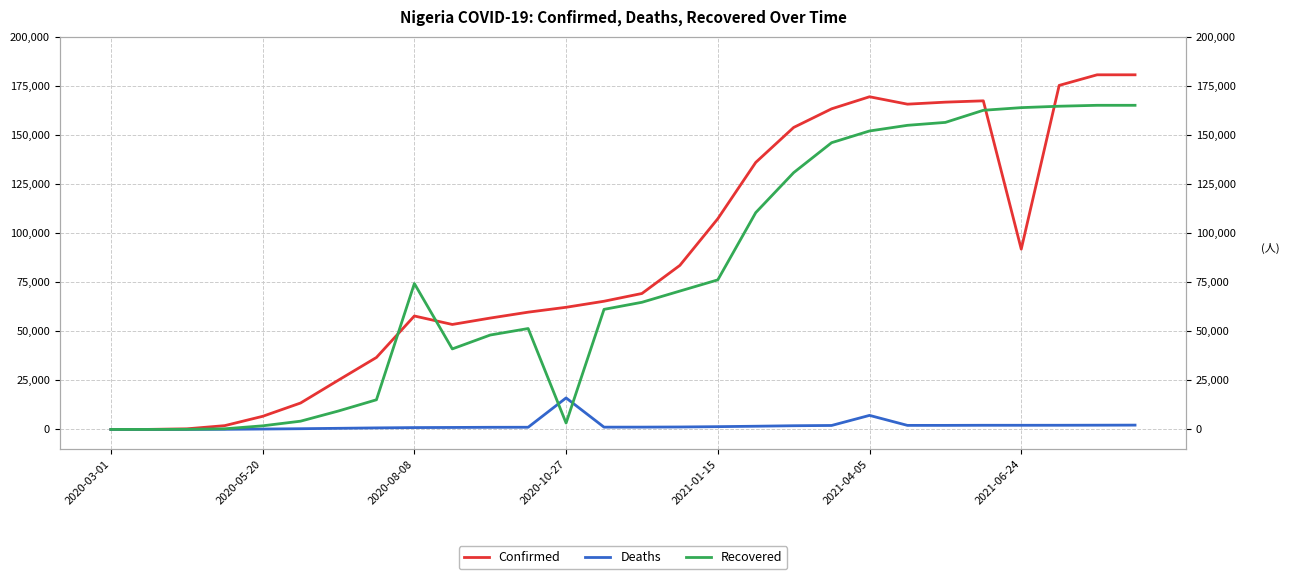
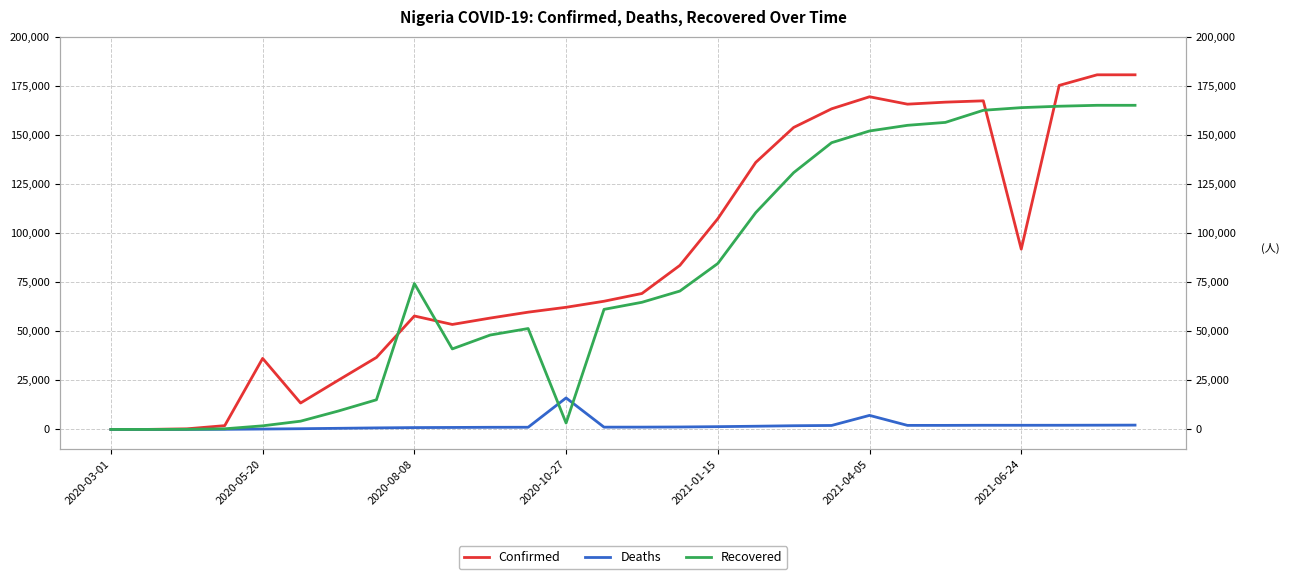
Confirmed, 2020-05-20: 7,000 -> 36,000
Recovered, 2021-01-15: 76,000 -> 85,000
